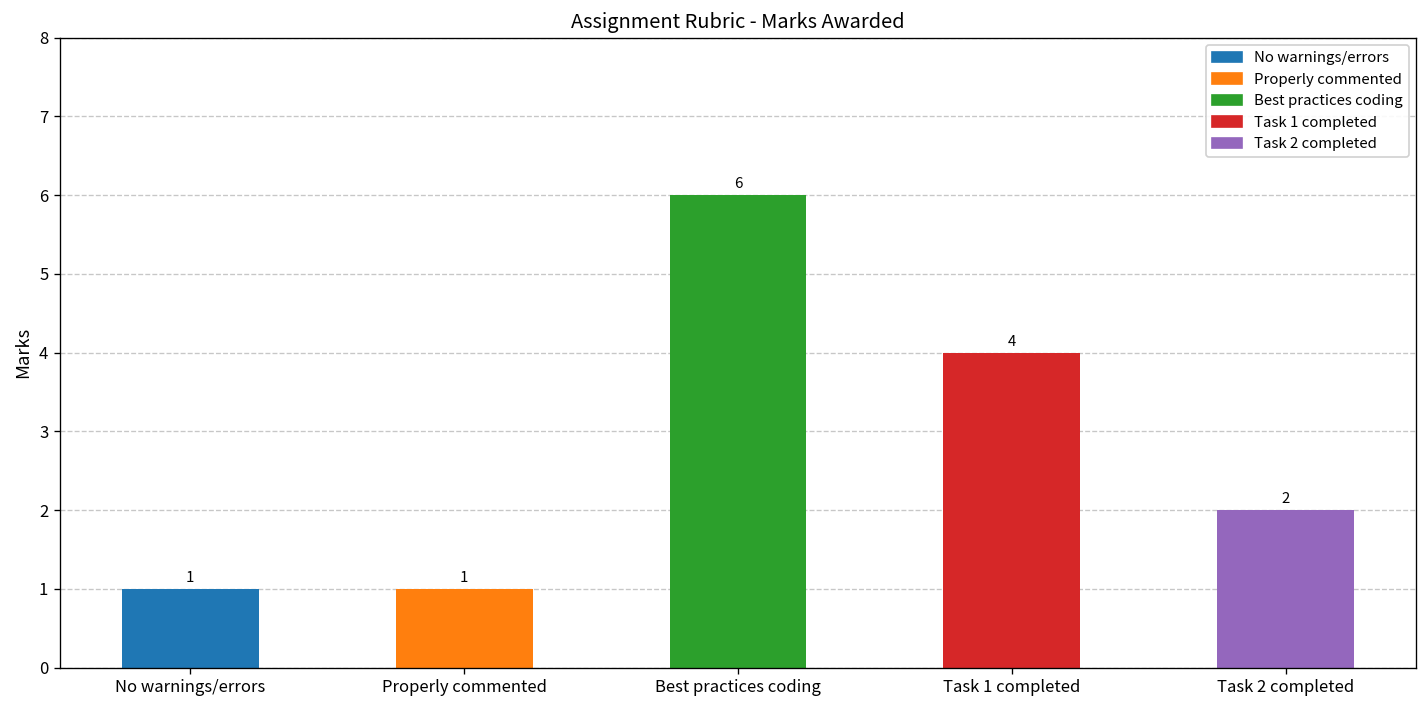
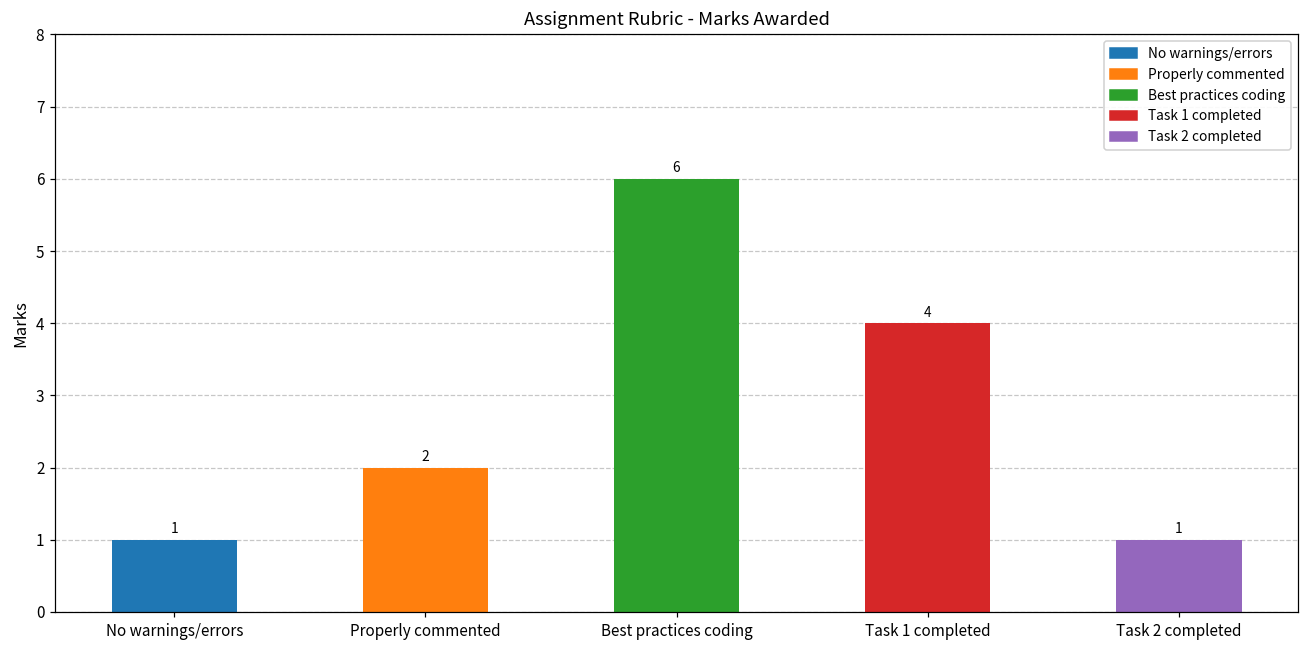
Properly commented: 1 -> 2
Task 2 completed: 2 -> 1
